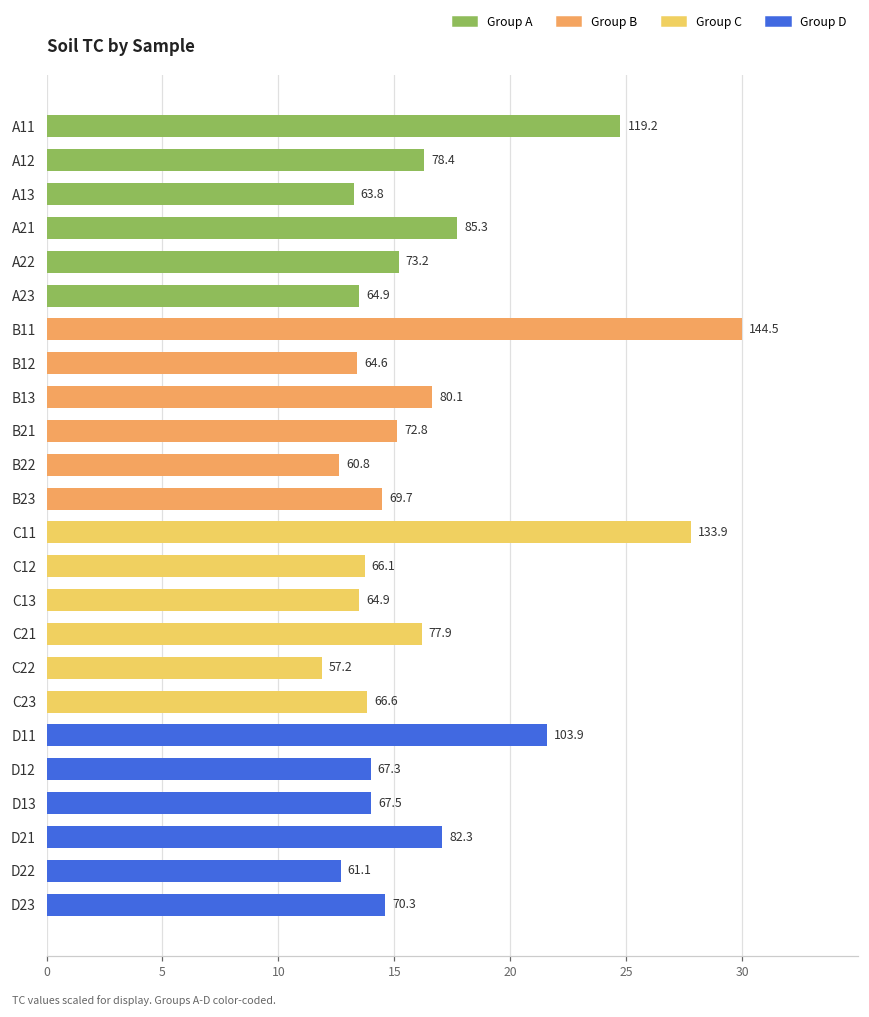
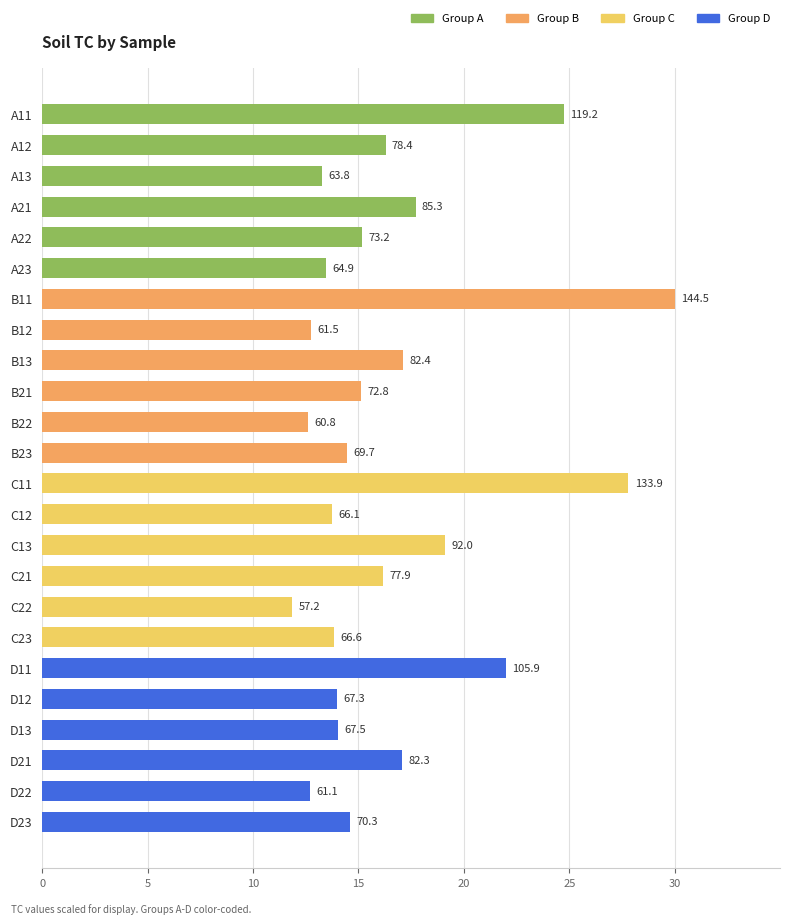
B12: 64.6 -> 61.5
B13: 80.1 -> 82.4
C13: 64.9 -> 92.0
D11: 103.9 -> 105.9
